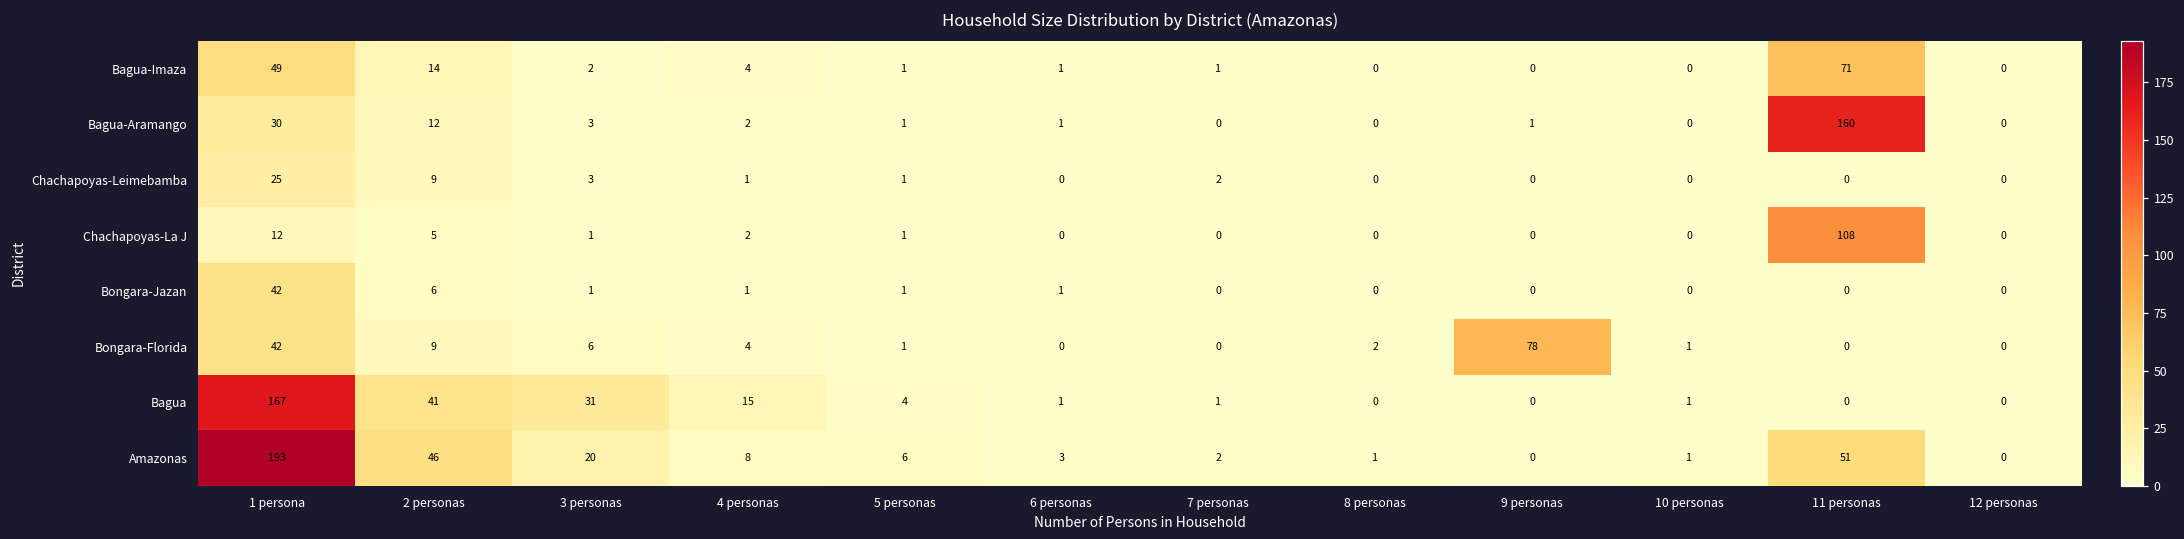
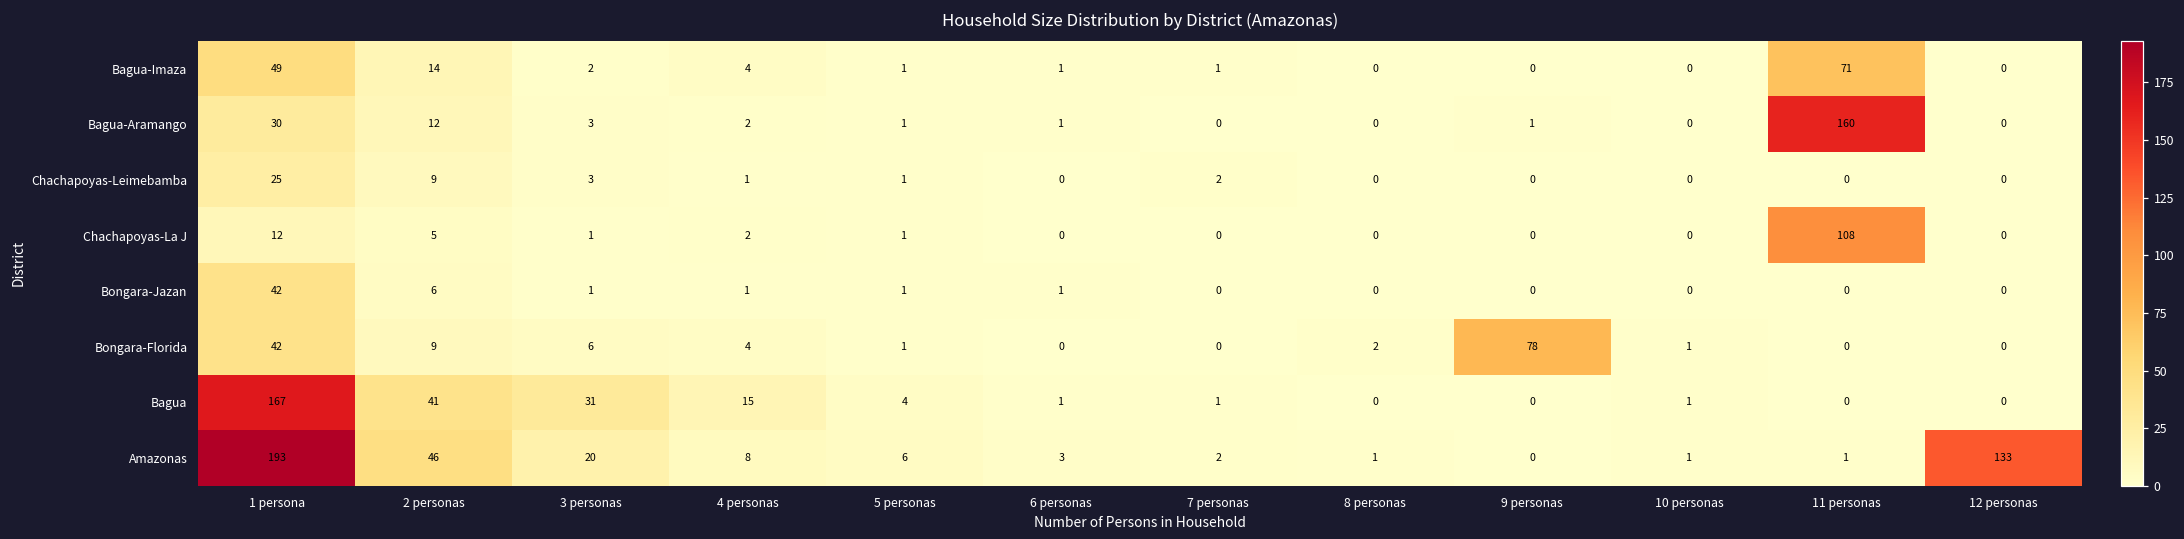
Amazonas, 11 personas: 51 -> 1
Amazonas, 12 personas: 0 -> 133
